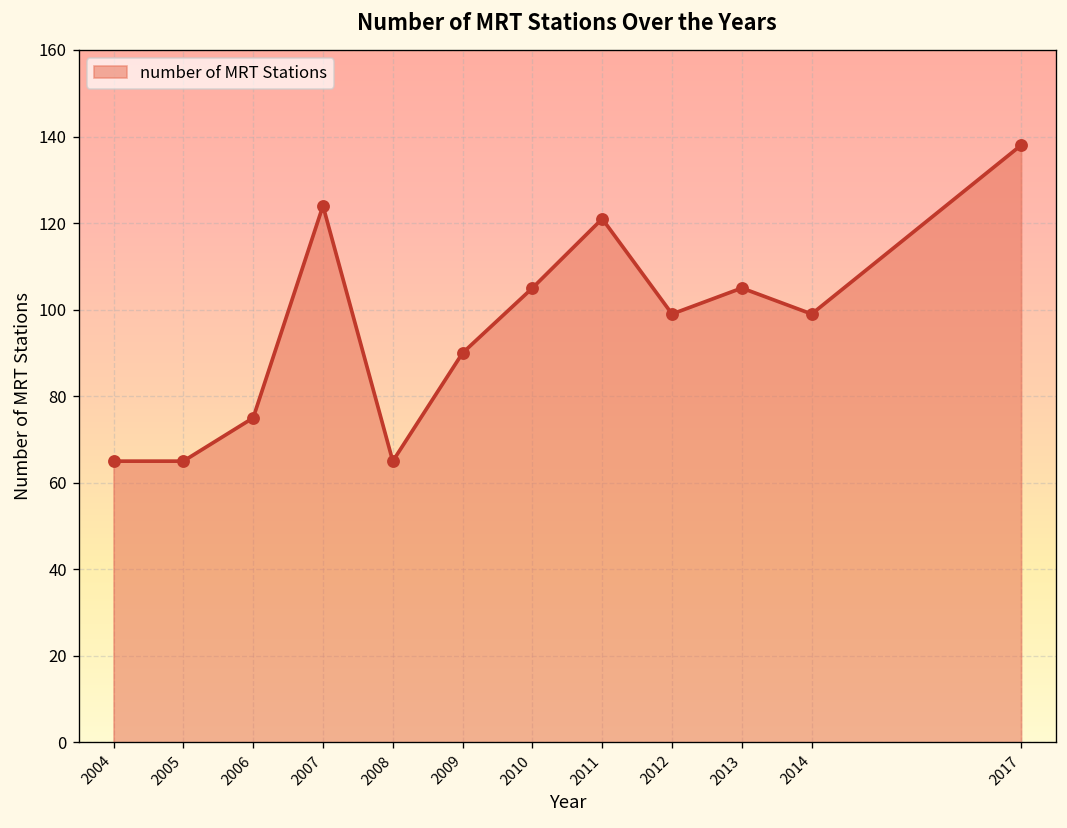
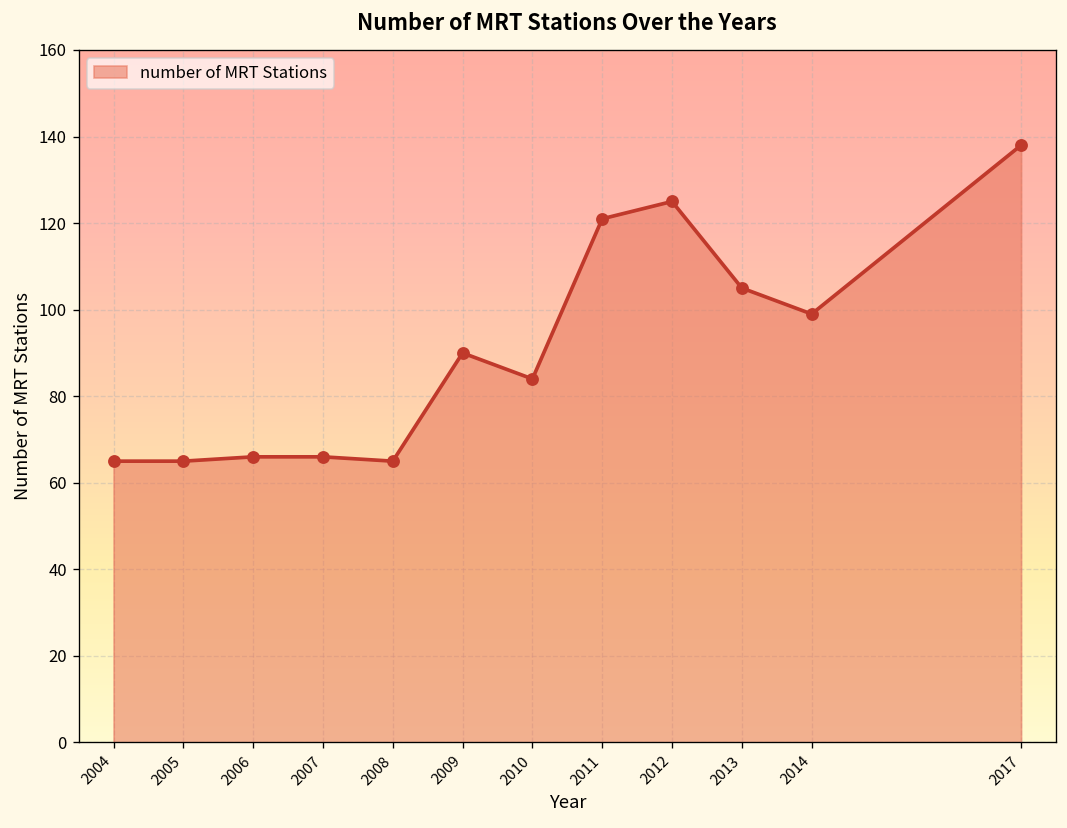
2006: 75 -> 66
2007: 124 -> 66
2010: 105 -> 84
2012: 99 -> 125
